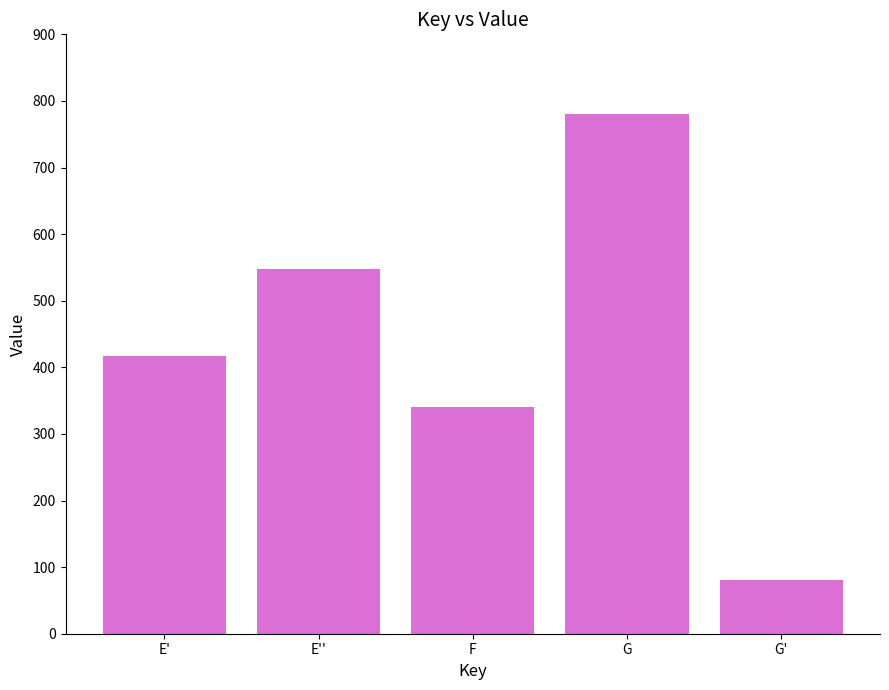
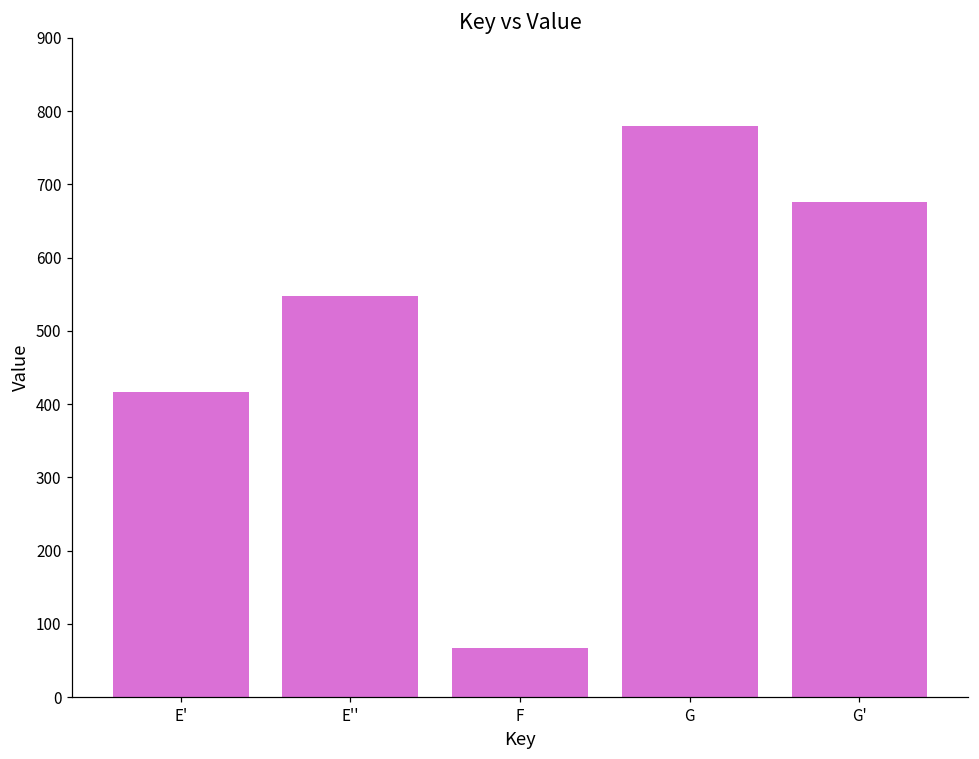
F: 340 -> 70
G': 80 -> 680
